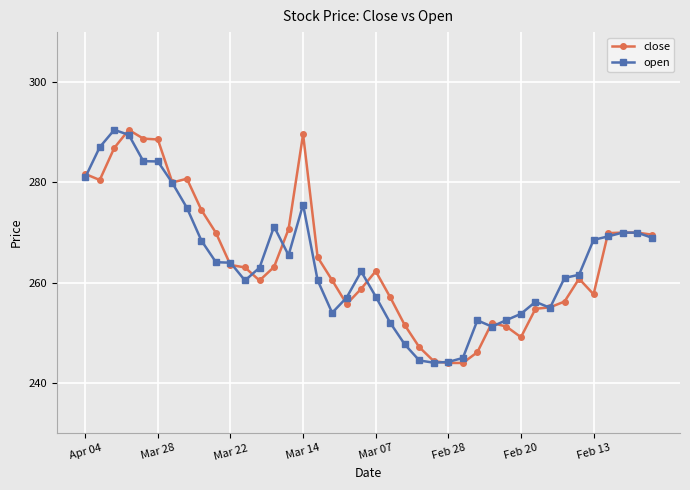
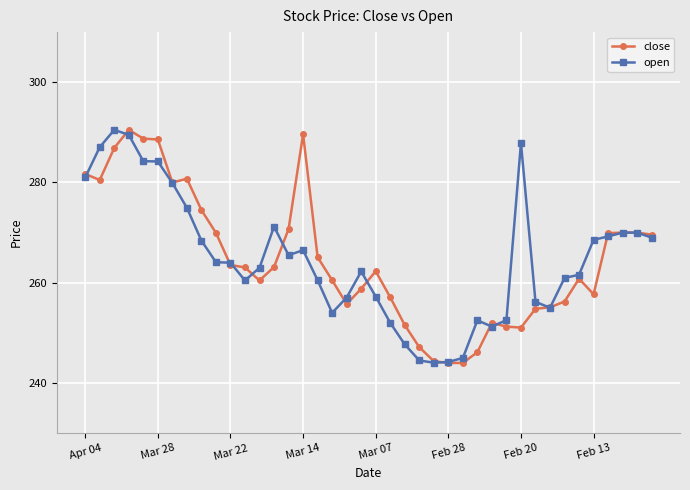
open, Mar 14: 276 -> 267
close, Feb 20: 249 -> 251
open, Feb 20: 254 -> 288
